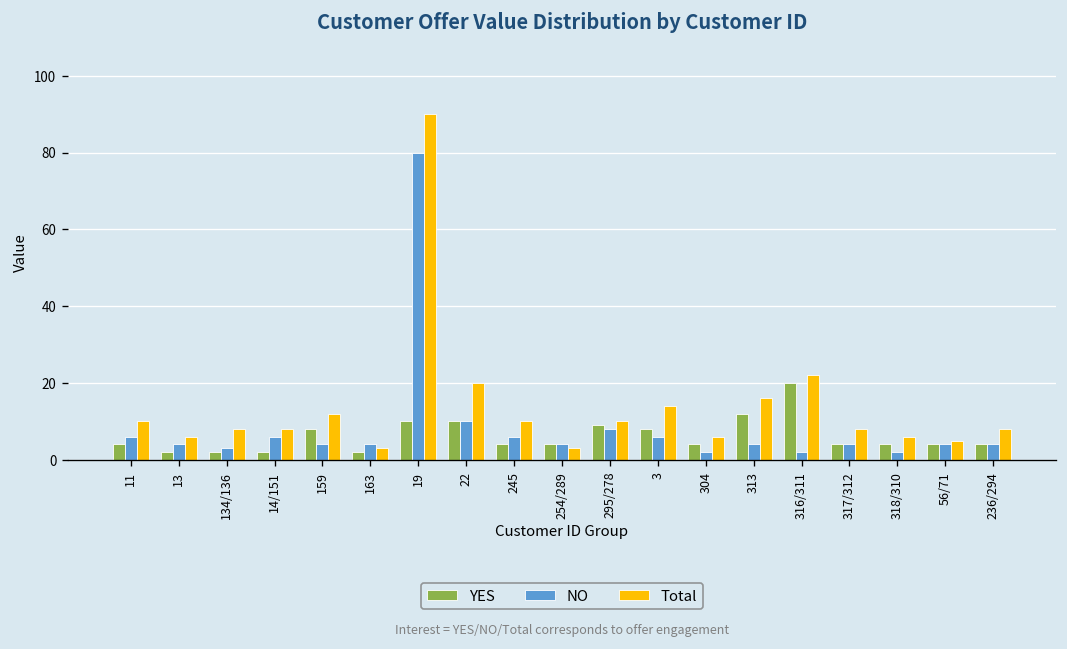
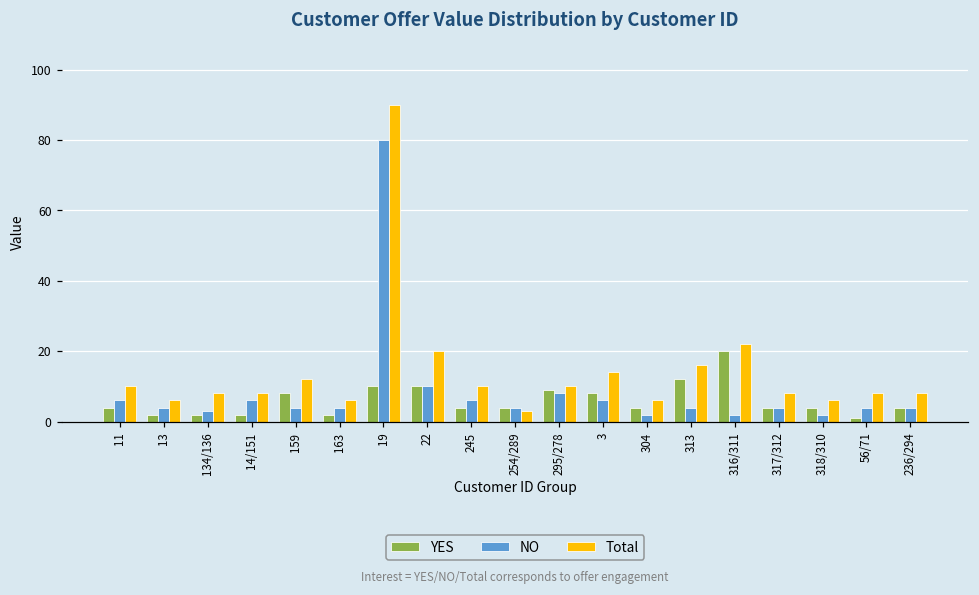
Total, 163: 3 -> 6
YES, 56/71: 4 -> 1
Total, 56/71: 5 -> 8
